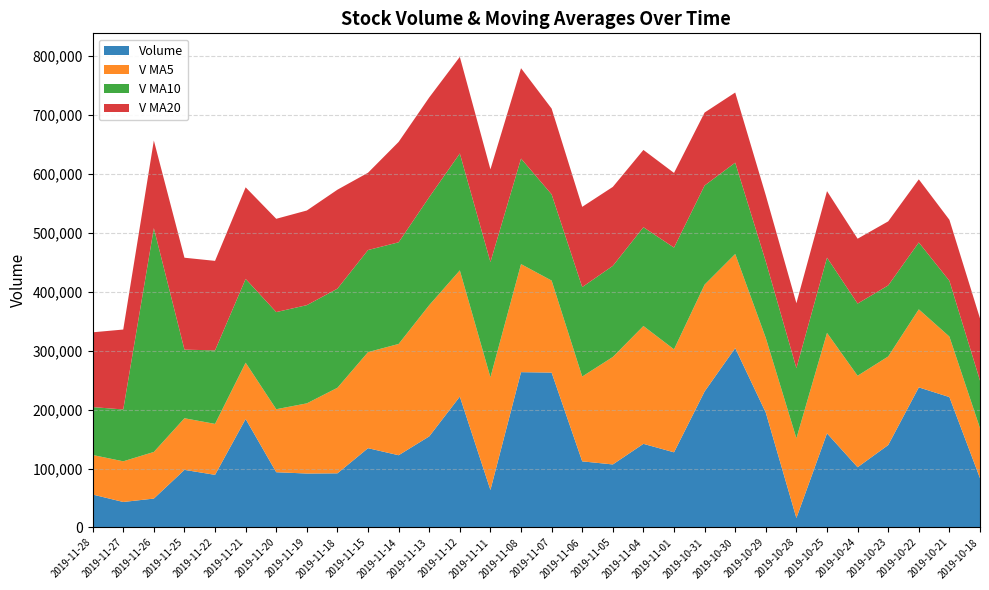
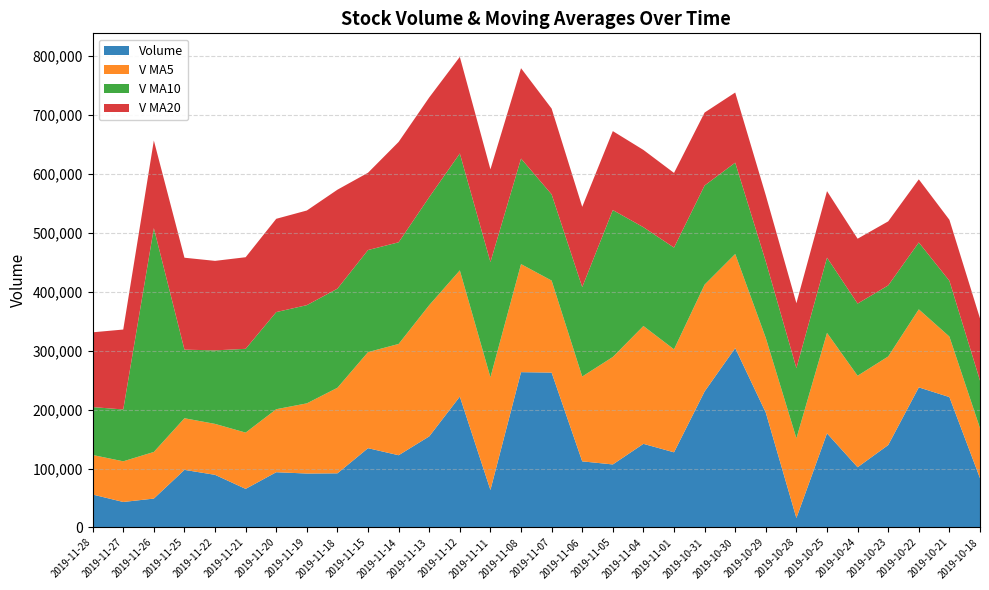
Volume, 2019-11-21: 180,000 -> 70,000
V MA10, 2019-11-05: 150,000 -> 250,000
